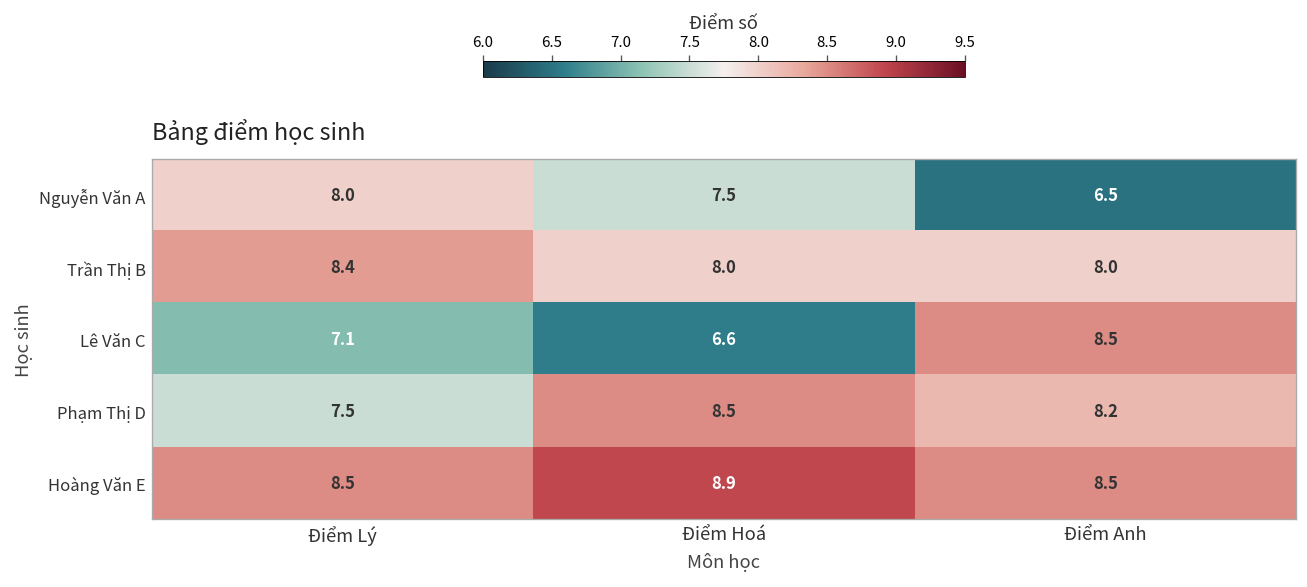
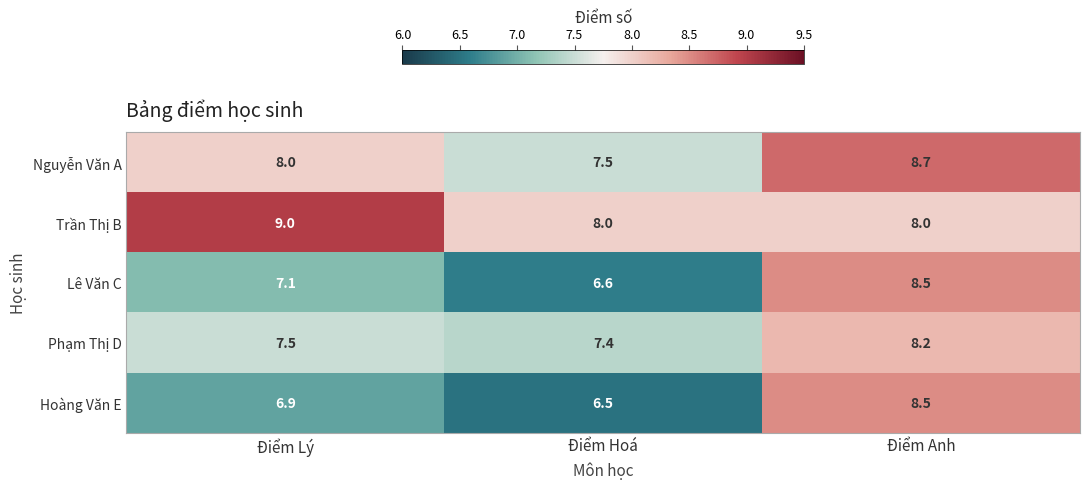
Nguyễn Văn A, Điểm Anh: 6.5 -> 8.7
Trần Thị B, Điểm Lý: 8.4 -> 9.0
Phạm Thị D, Điểm Hoá: 8.5 -> 7.4
Hoàng Văn E, Điểm Lý: 8.5 -> 6.9
Hoàng Văn E, Điểm Hoá: 8.9 -> 6.5
